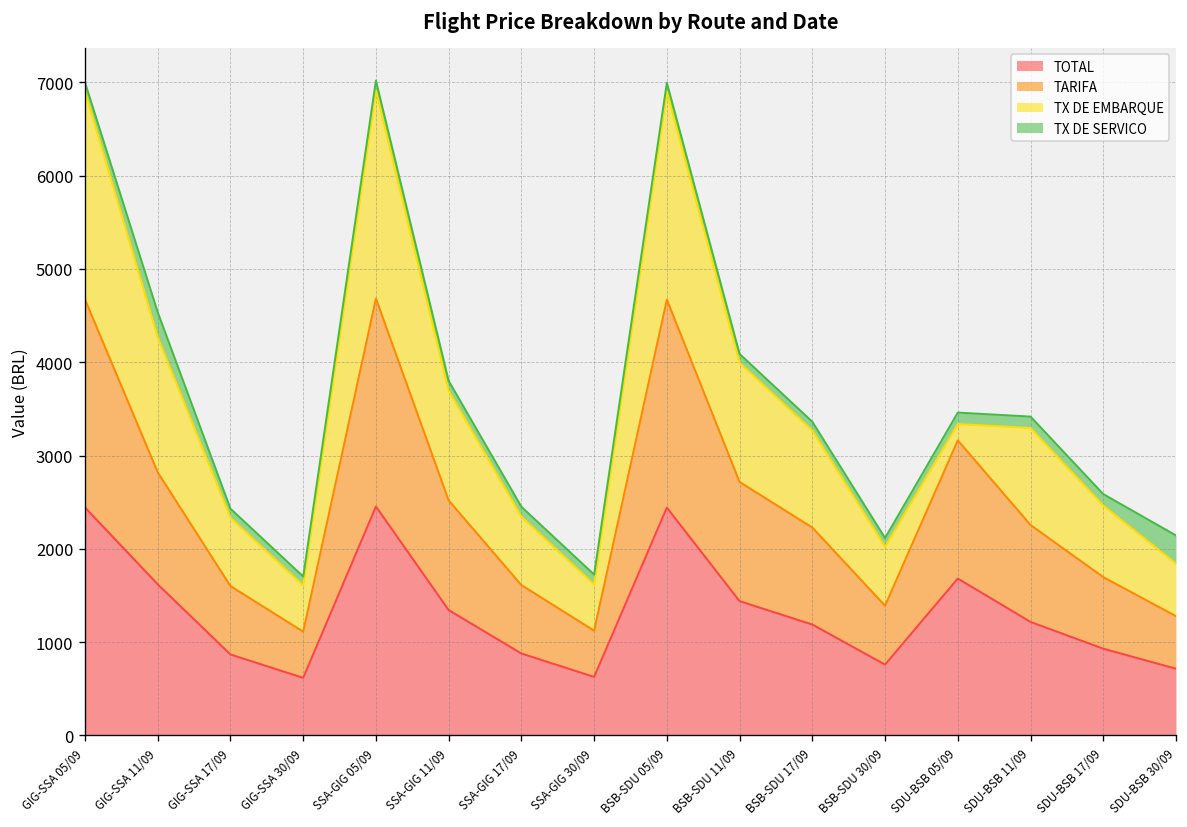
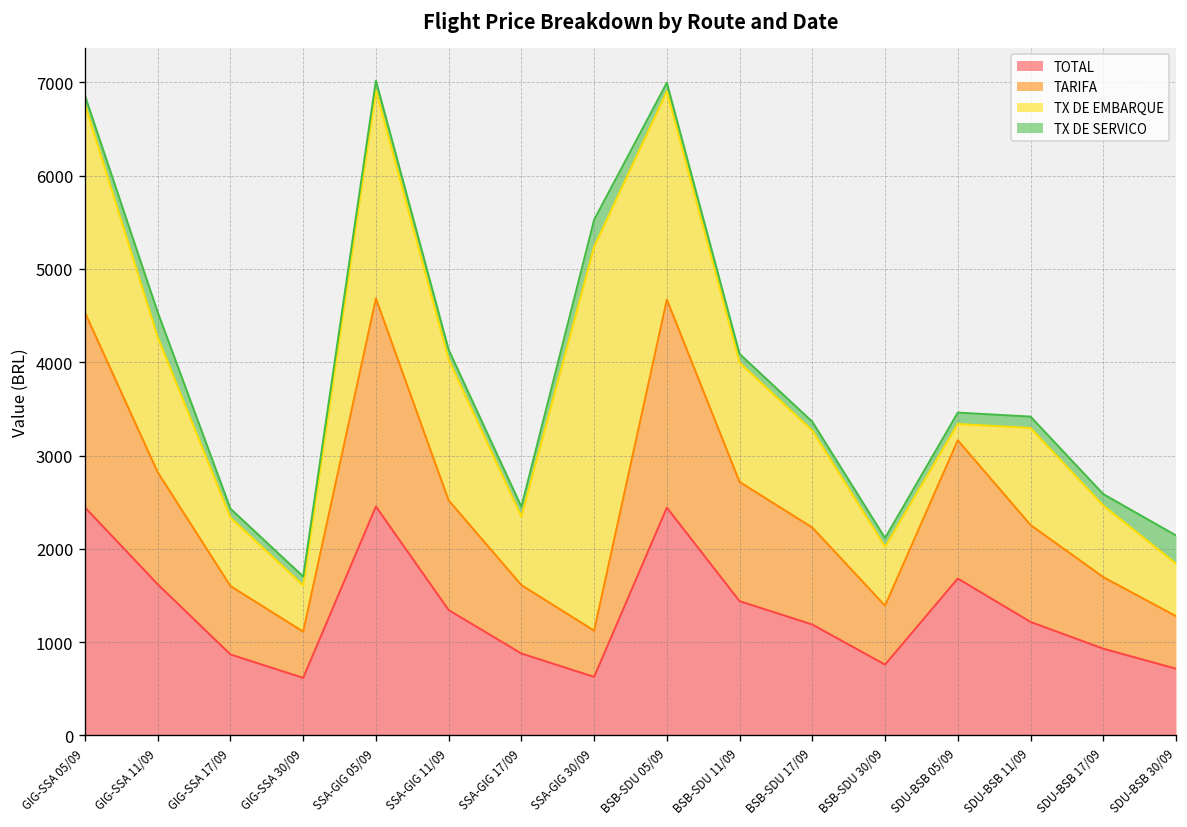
TARIFA, GIG-SSA 05/09: 2200 -> 2100
TX DE EMBARQUE, SSA-GIG 11/09: 1200 -> 1500
TX DE EMBARQUE, SSA-GIG 30/09: 500 -> 4100
TX DE SERVICO, SSA-GIG 30/09: 100 -> 300
